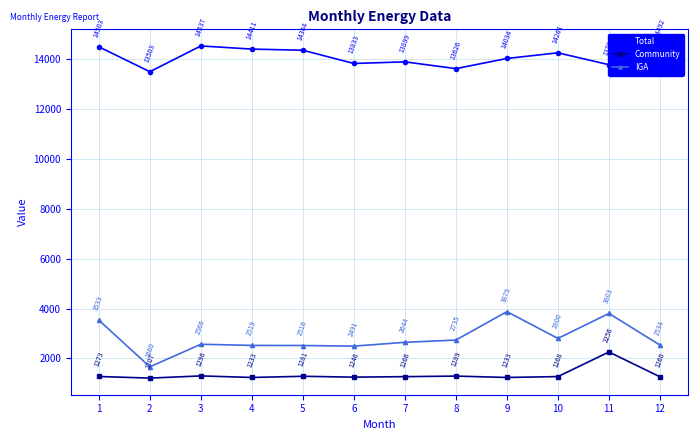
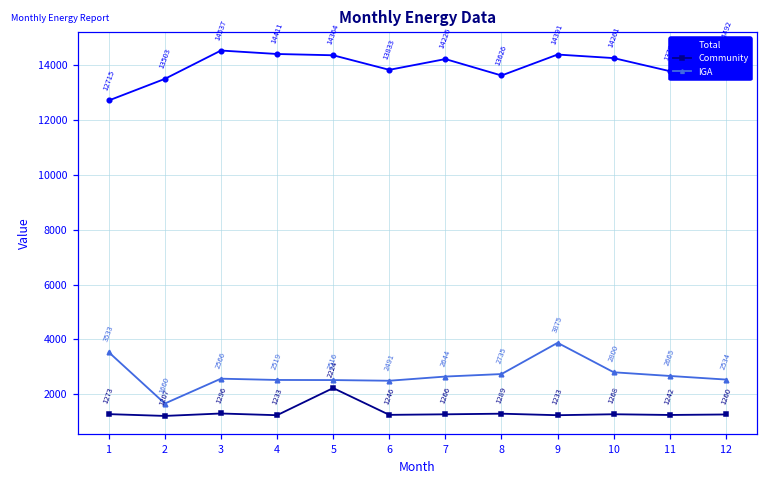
Total, 1: 14503 -> 12715
Community, 5: 1281 -> 2224
Total, 7: 13899 -> 14226
Total, 9: 14034 -> 14391
Community, 11: 2256 -> 1242
IGA, 11: 3803 -> 2665
